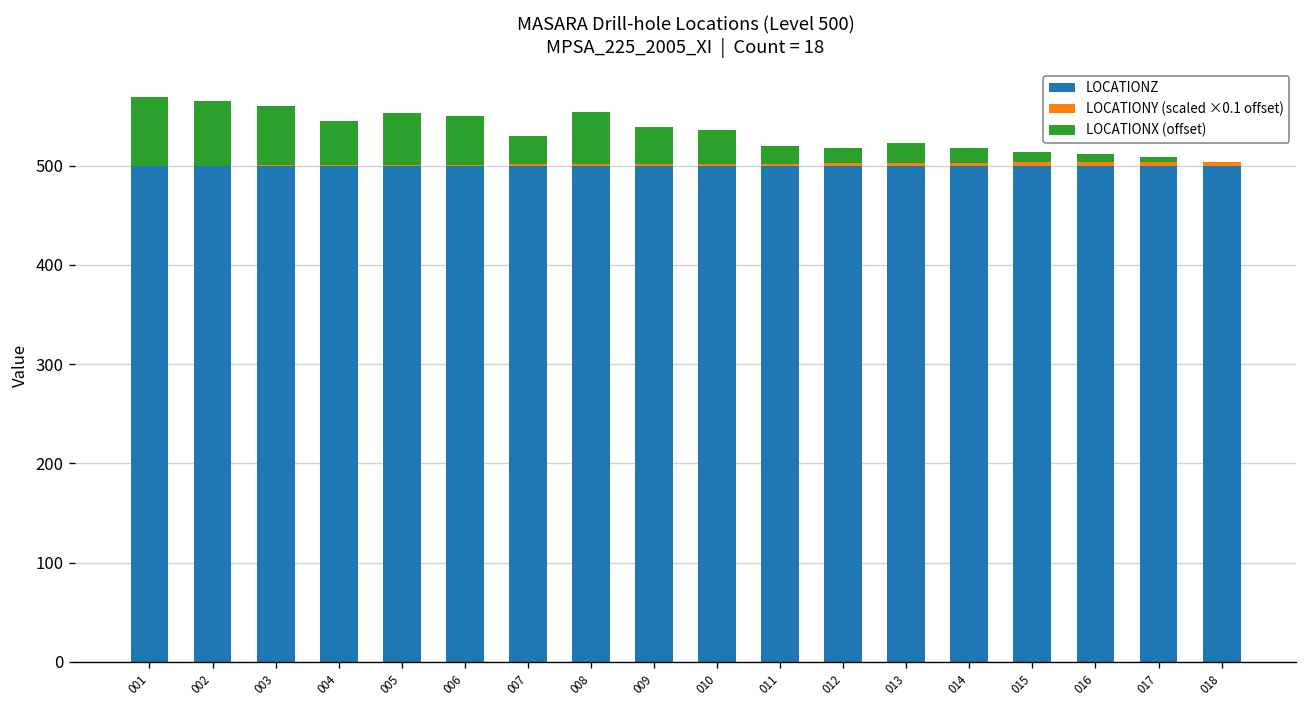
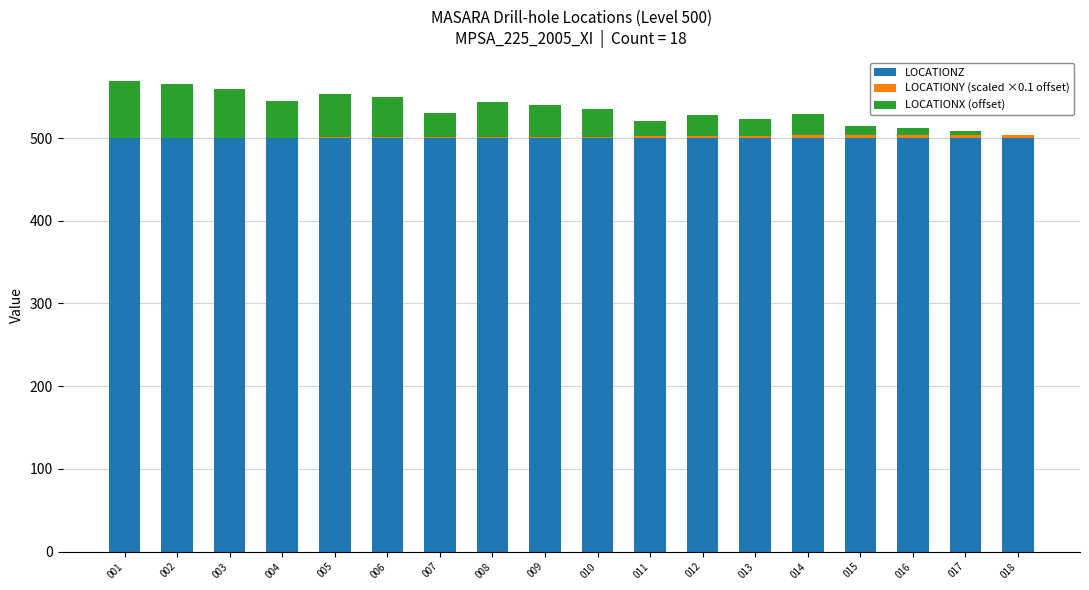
LOCATIONX (offset), 008: 50 -> 40
LOCATIONX (offset), 012: 20 -> 30
LOCATIONX (offset), 014: 10 -> 30
